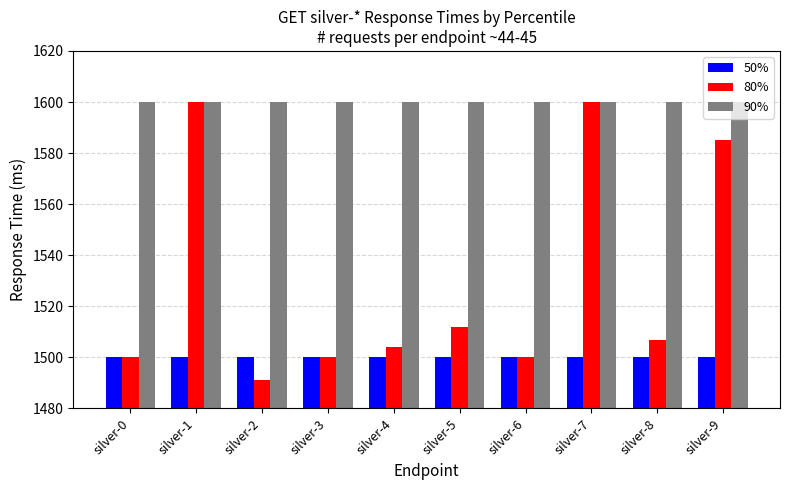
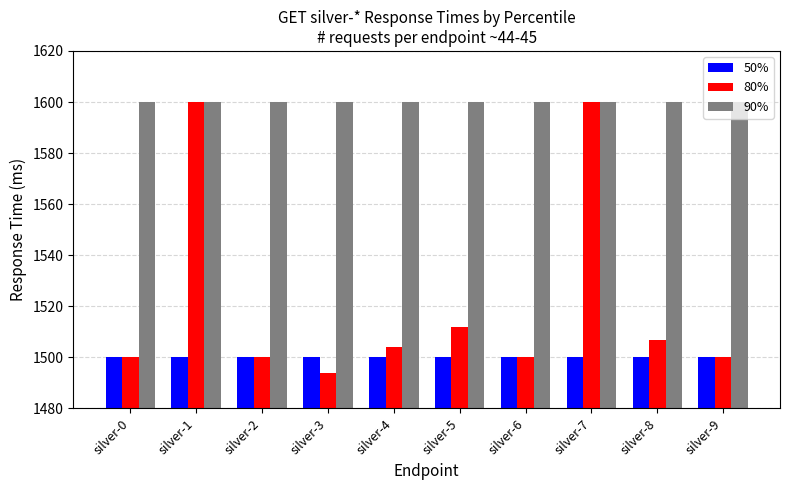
80%, silver-2: 1491 -> 1500
80%, silver-3: 1500 -> 1494
80%, silver-9: 1585 -> 1500
